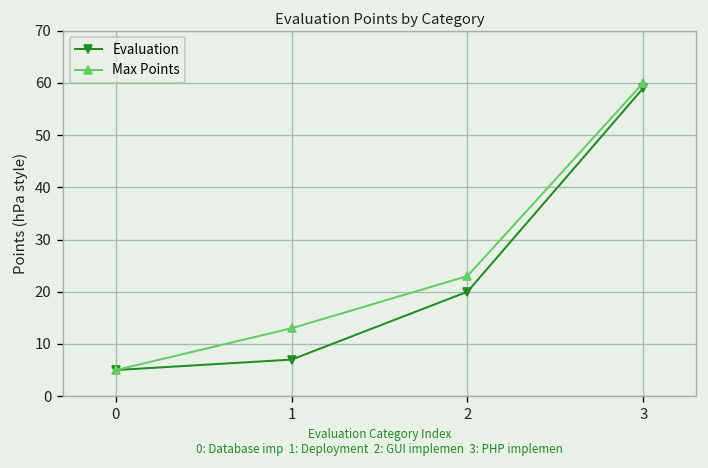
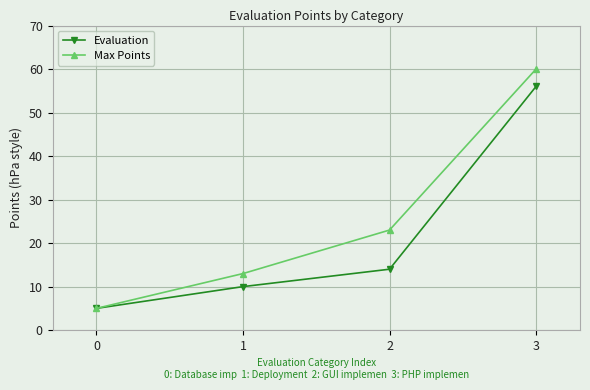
Evaluation, 1: 7 -> 10
Evaluation, 2: 20 -> 14
Evaluation, 3: 59 -> 56
